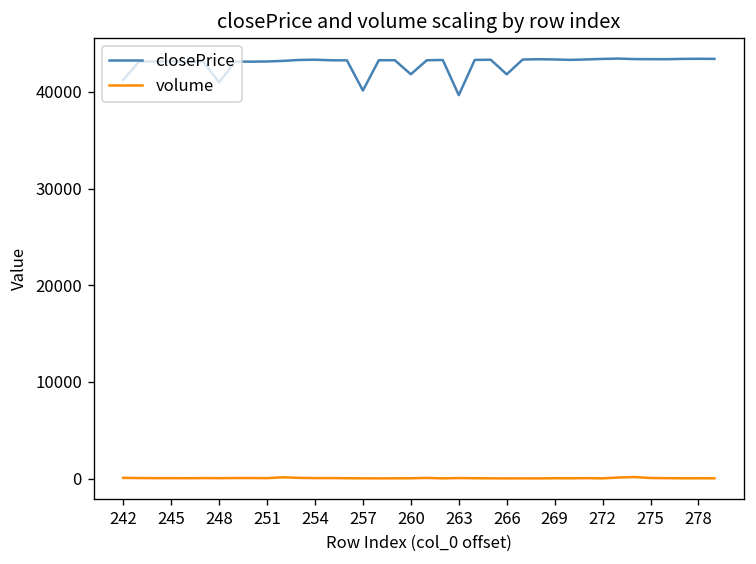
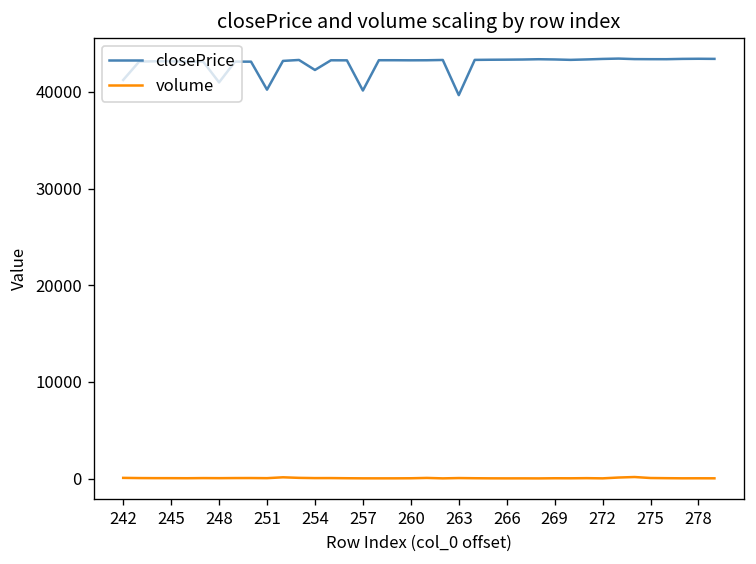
closePrice, 251: 43000 -> 40000
closePrice, 254: 43000 -> 42000
closePrice, 260: 42000 -> 43000
closePrice, 266: 42000 -> 43000
